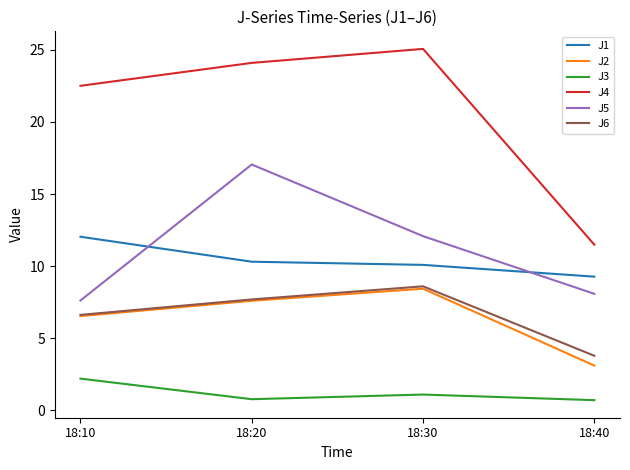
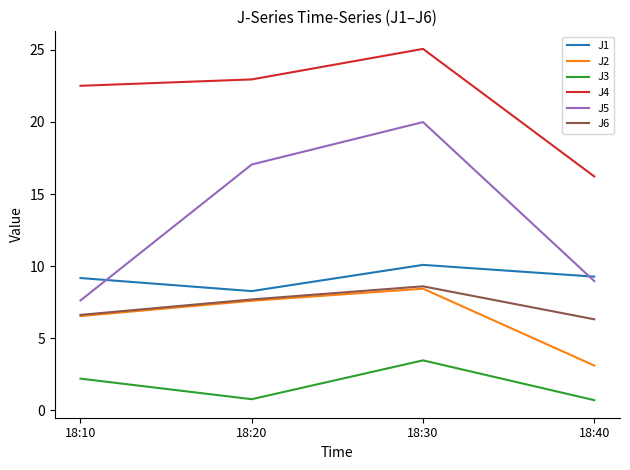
J1, 18:10: 12.0 -> 9.2
J1, 18:20: 10.3 -> 8.3
J4, 18:20: 24.1 -> 23.0
J3, 18:30: 1.1 -> 3.5
J5, 18:30: 12.1 -> 20.0
J4, 18:40: 11.5 -> 16.2
J5, 18:40: 8.1 -> 9.0
J6, 18:40: 3.8 -> 6.3
